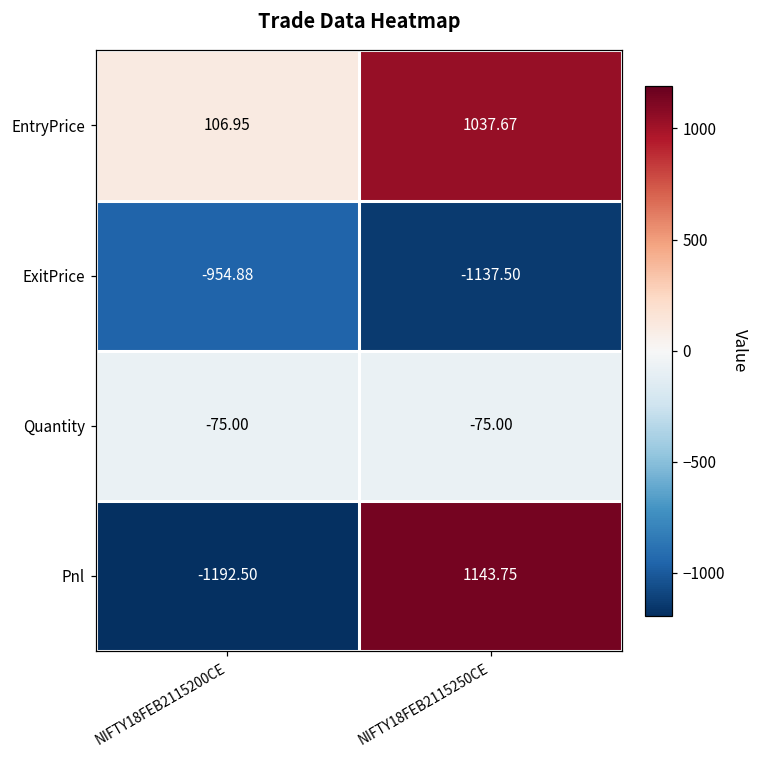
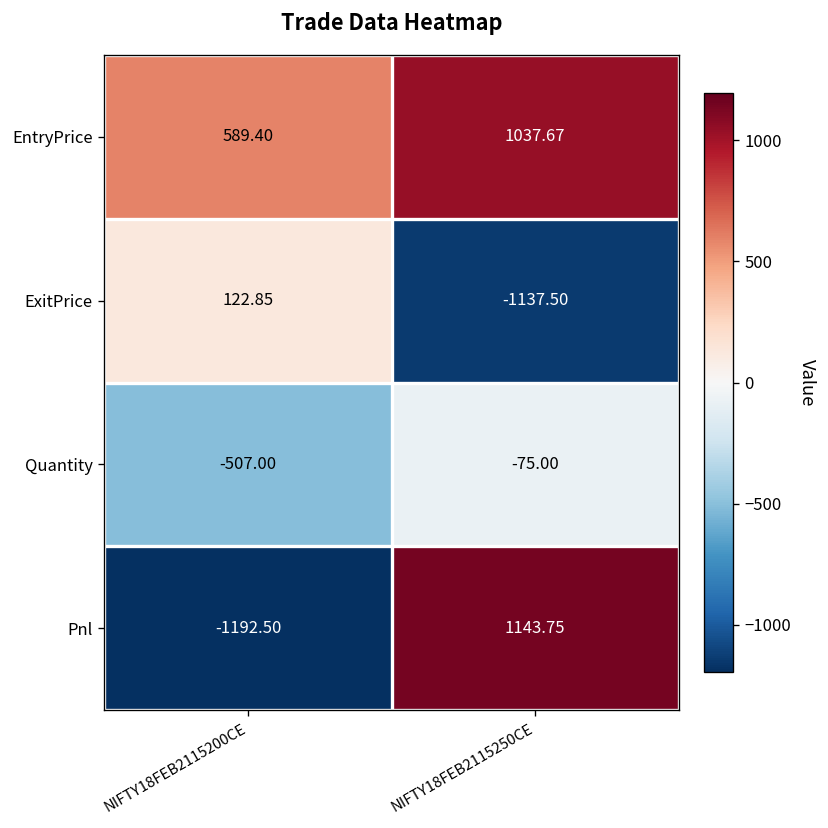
EntryPrice, NIFTY18FEB2115200CE: 106.95 -> 589.40
ExitPrice, NIFTY18FEB2115200CE: -954.88 -> 122.85
Quantity, NIFTY18FEB2115200CE: -75.00 -> -507.00
